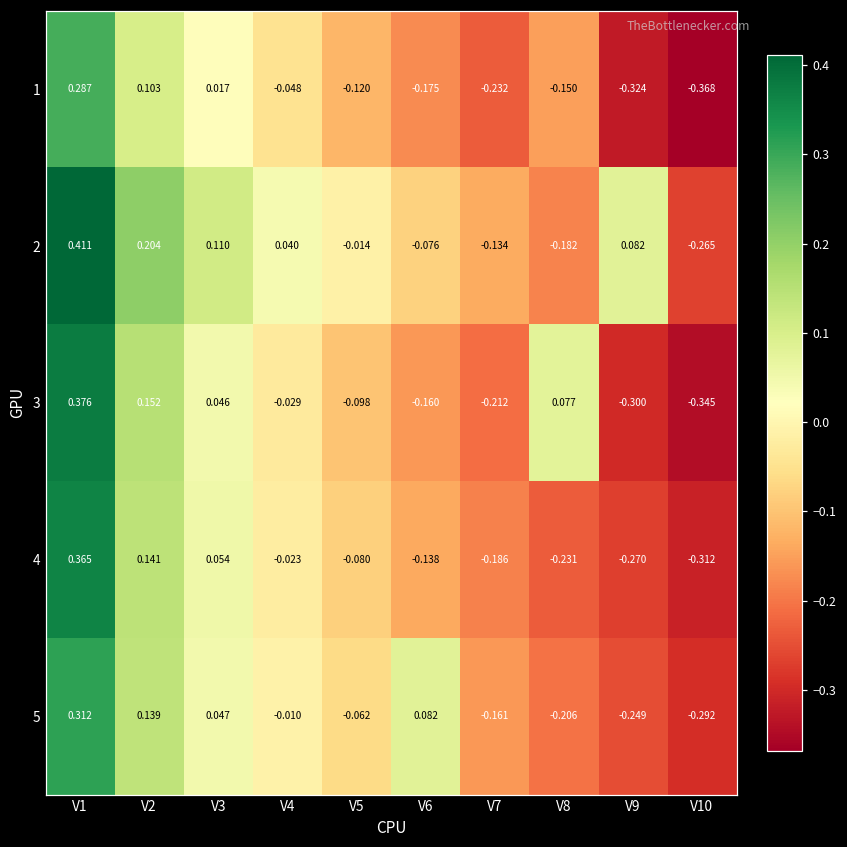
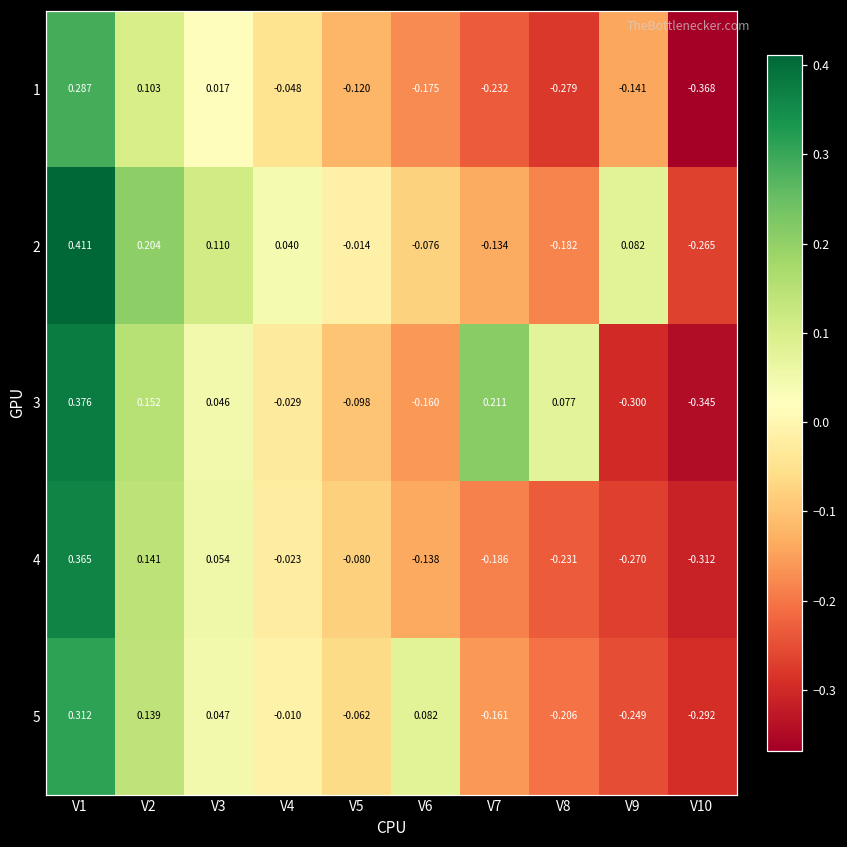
1, V8: -0.150 -> -0.279
1, V9: -0.324 -> -0.141
3, V7: -0.212 -> 0.211
